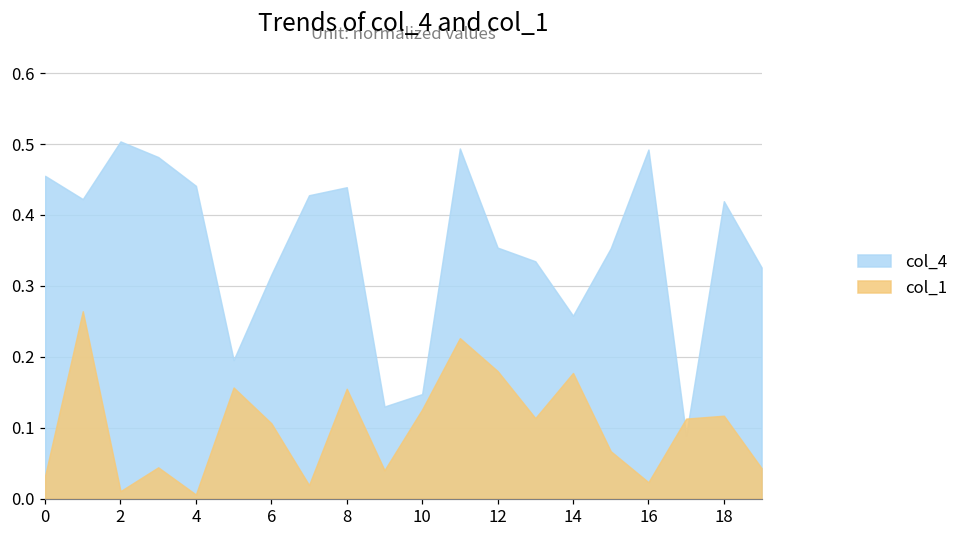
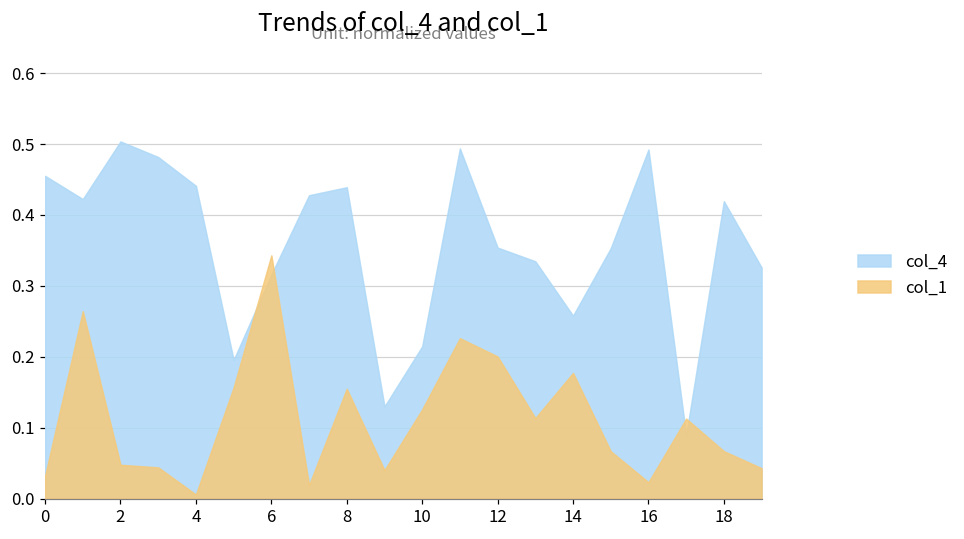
col_1, 2: 0.01 -> 0.05
col_1, 6: 0.11 -> 0.34
col_4, 10: 0.15 -> 0.21
col_1, 12: 0.18 -> 0.20
col_1, 18: 0.12 -> 0.07
